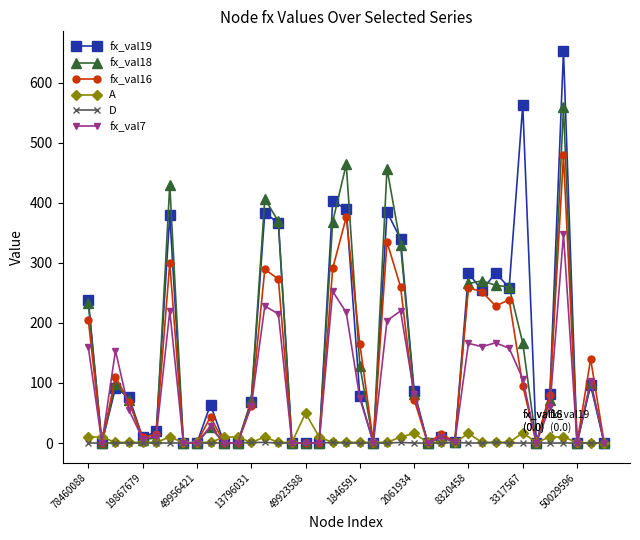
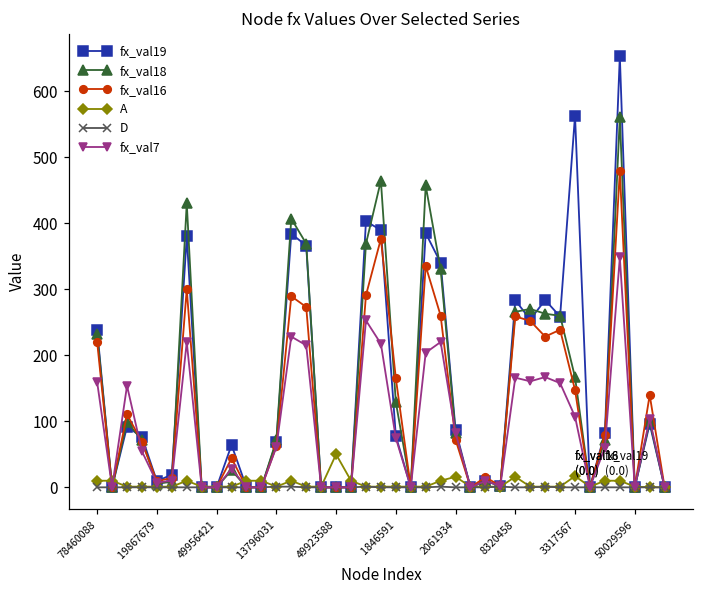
fx_val16, 78460088: 200 -> 220
fx_val16, 3317567: 100 -> 150
